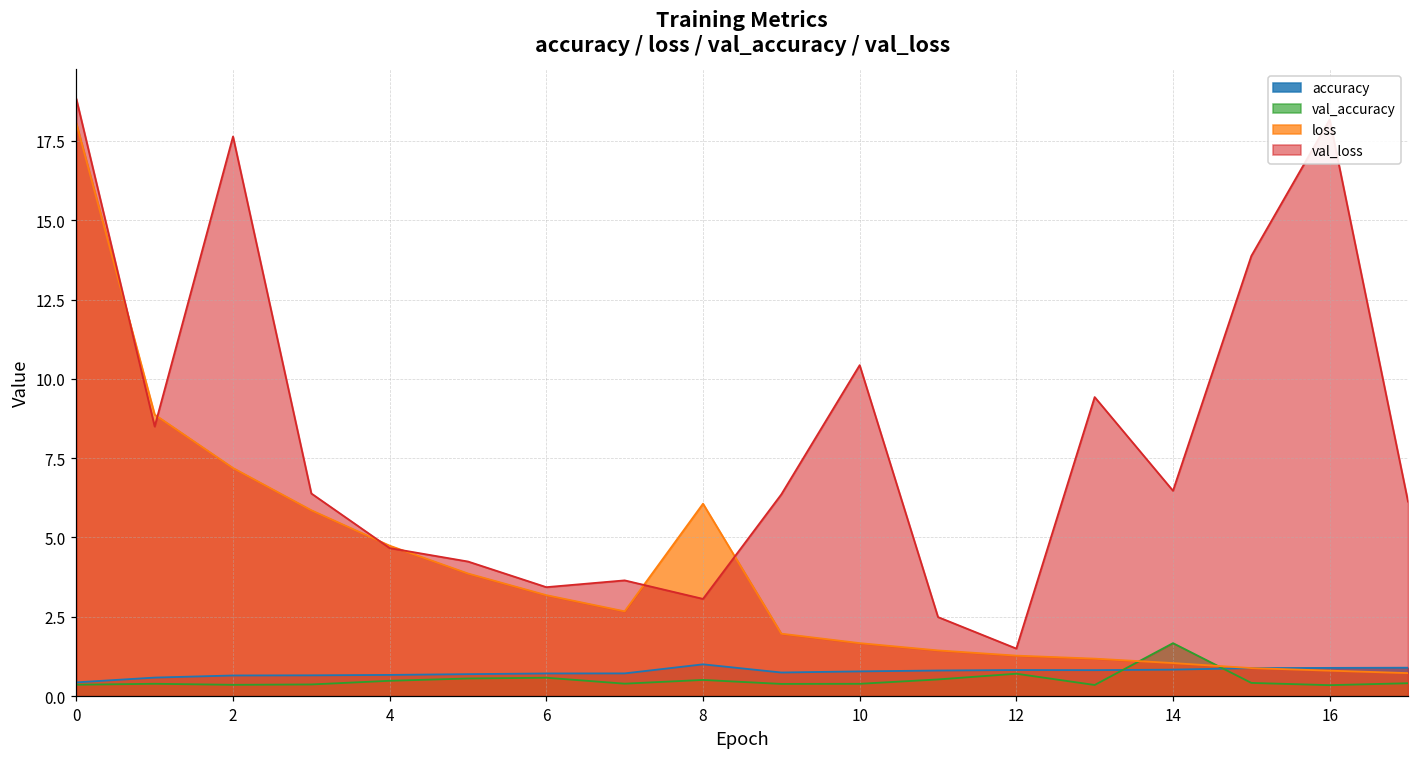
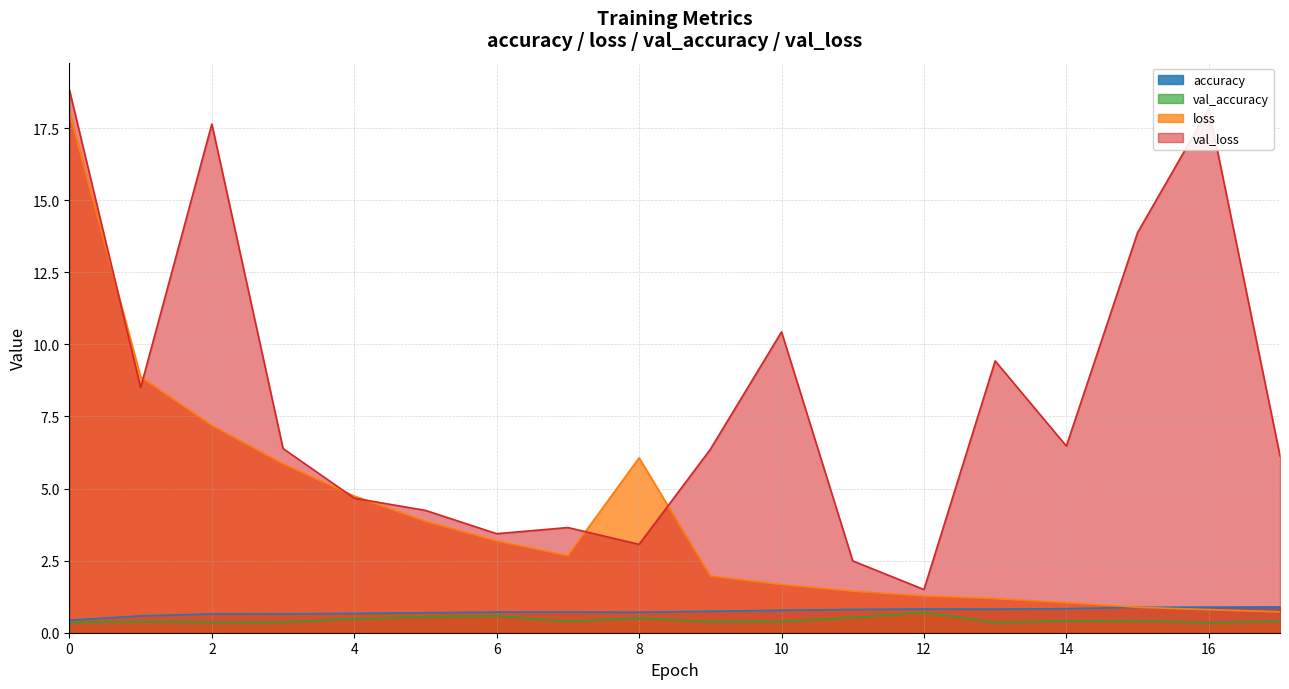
accuracy, 8: 1.0 -> 0.7
val_accuracy, 14: 1.7 -> 0.4
